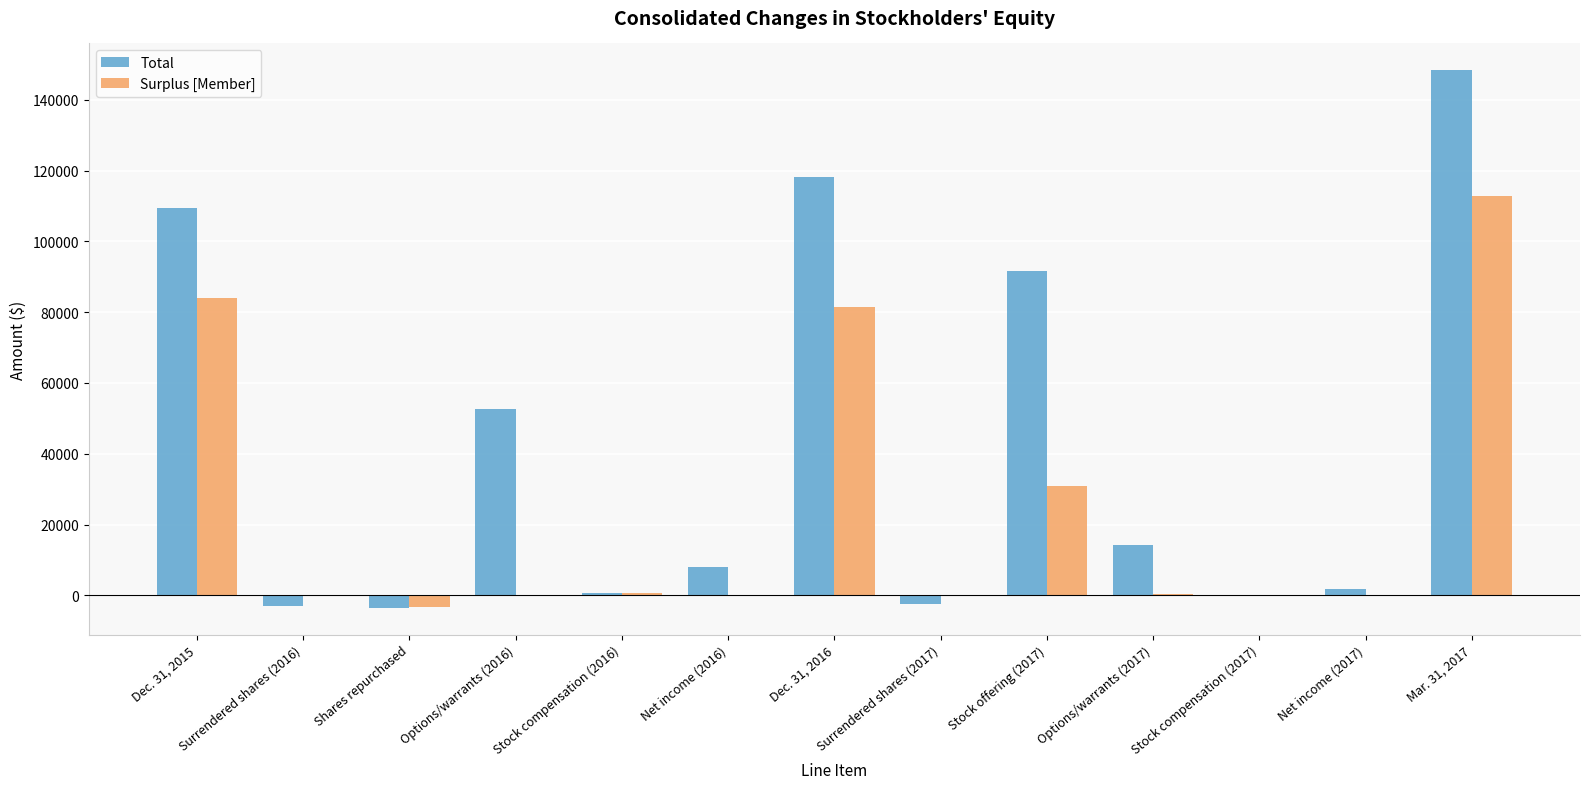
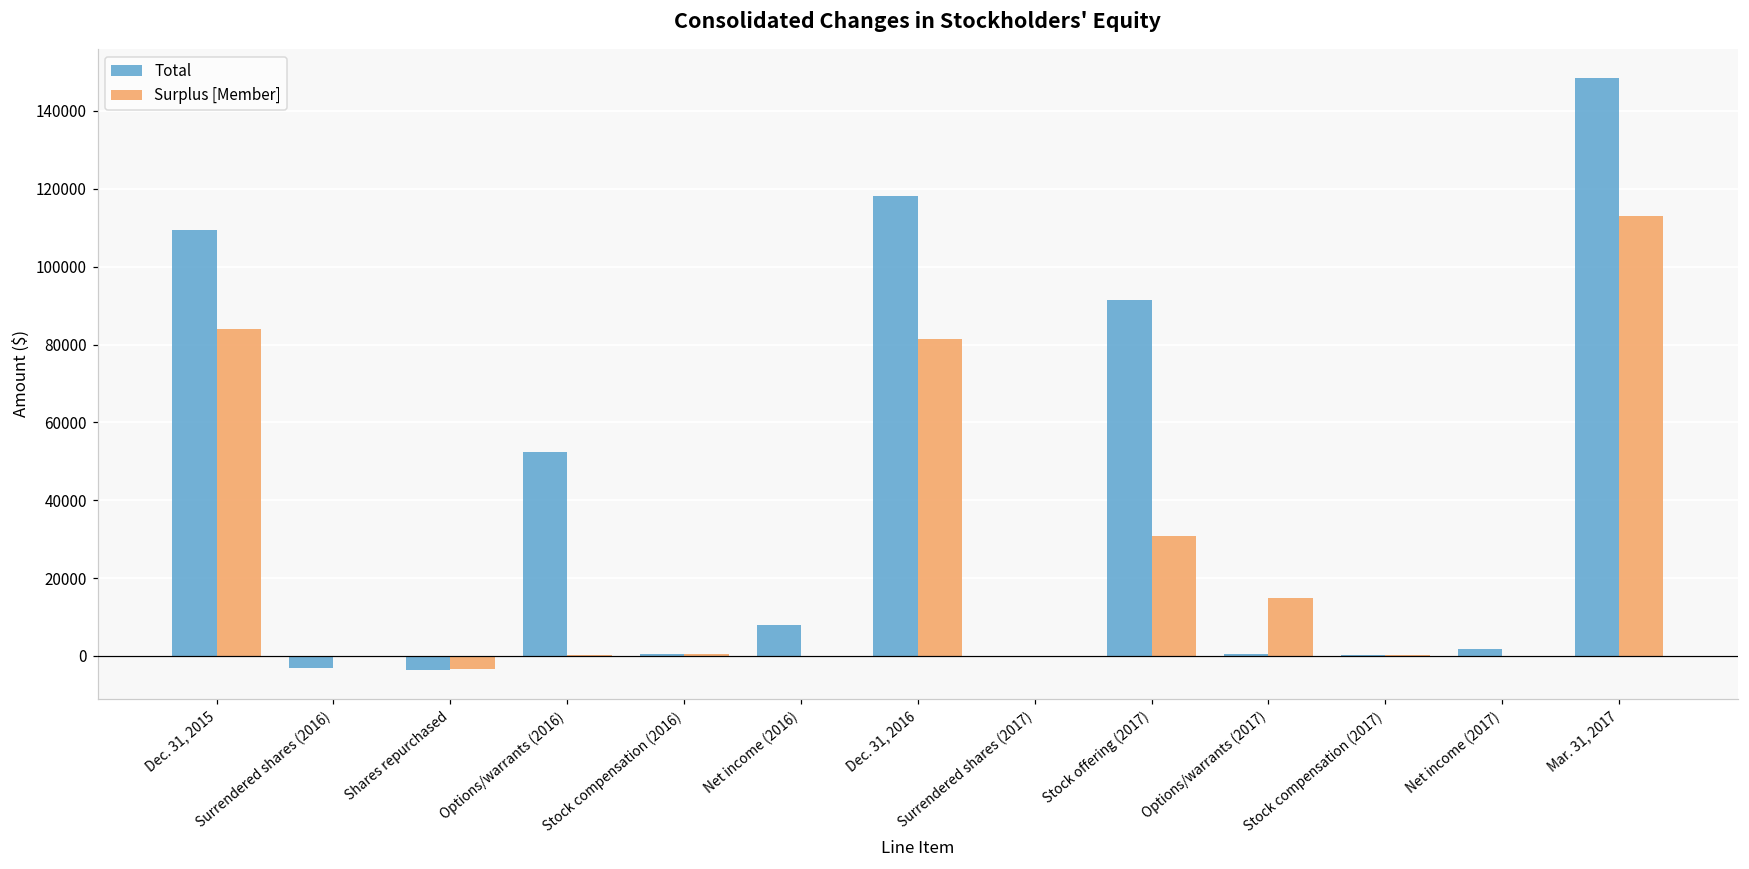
Total, Surrendered shares (2017): -2000 -> 0
Total, Options/warrants (2017): 14000 -> 0
Surplus [Member], Options/warrants (2017): 0 -> 15000
